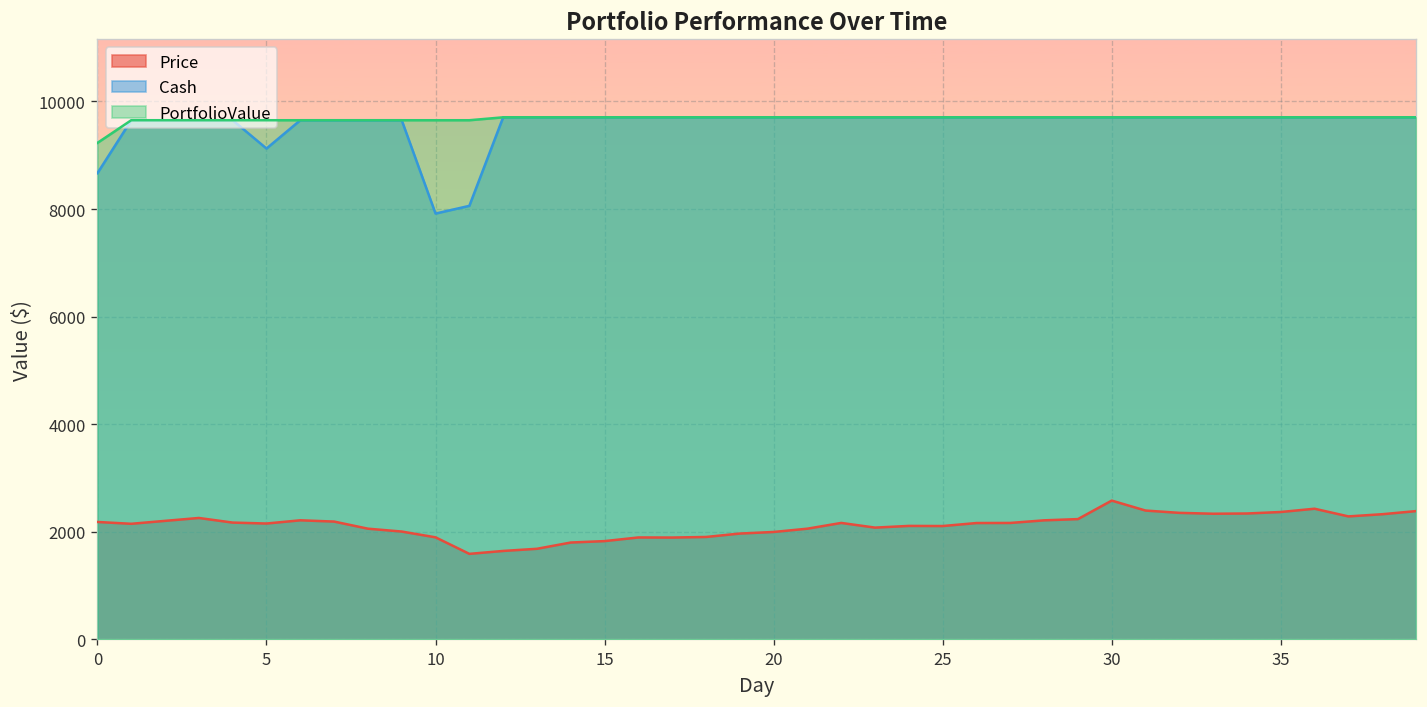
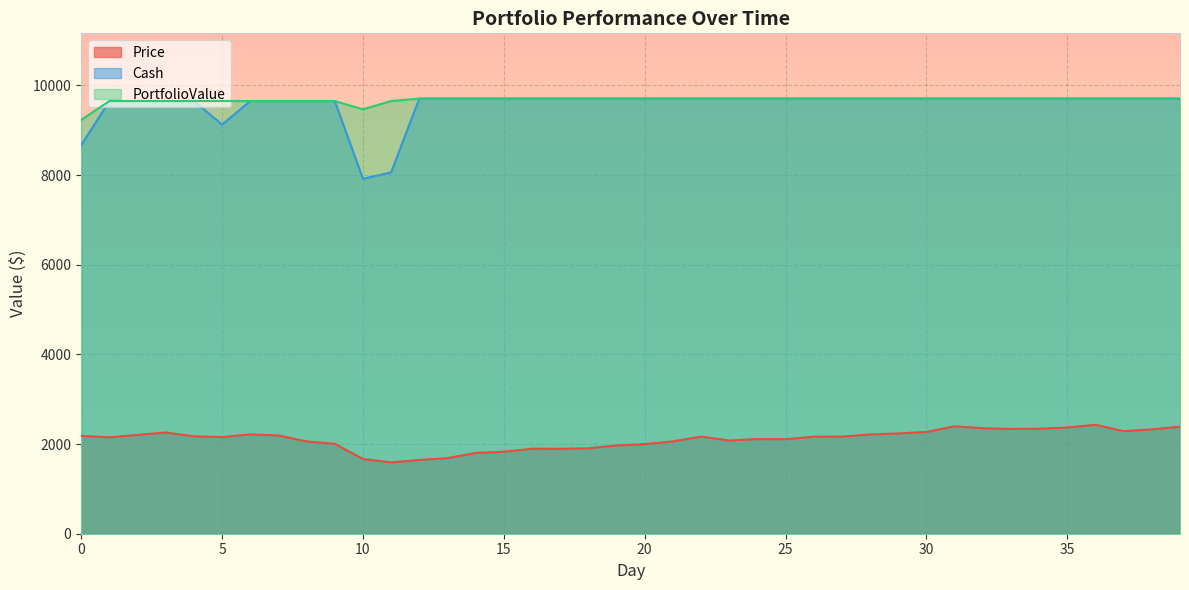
Price, 10: 1900 -> 1700
PortfolioValue, 10: 9700 -> 9500
Price, 30: 2600 -> 2300
